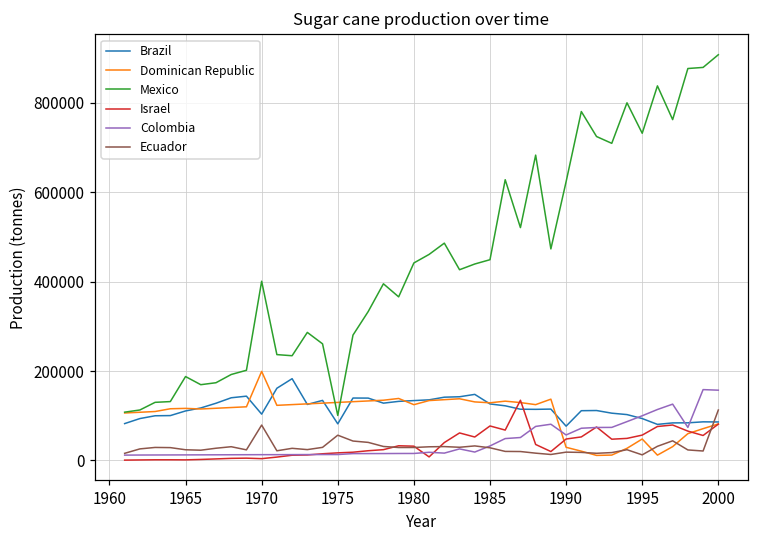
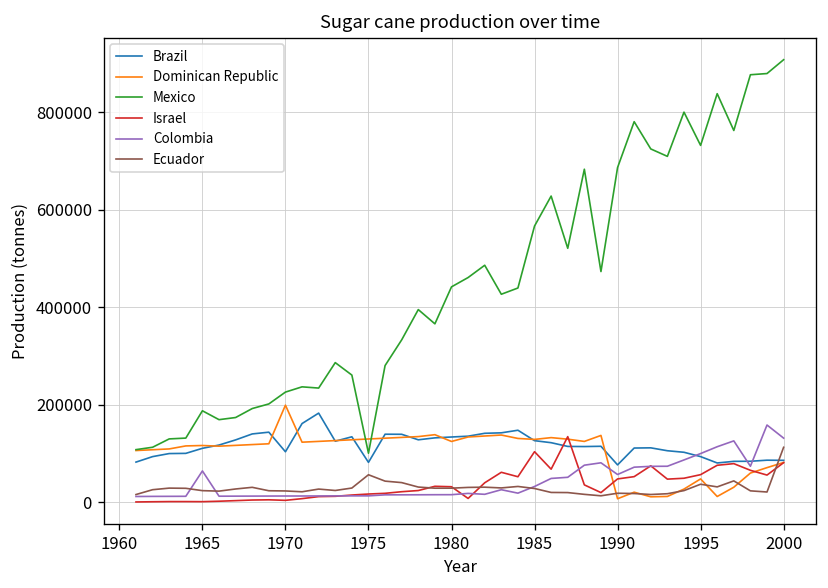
Colombia, 1965: 10000 -> 60000
Mexico, 1970: 400000 -> 230000
Ecuador, 1970: 80000 -> 20000
Mexico, 1985: 450000 -> 570000
Israel, 1985: 80000 -> 100000
Dominican Republic, 1990: 30000 -> 10000
Mexico, 1990: 620000 -> 690000
Ecuador, 1995: 10000 -> 40000
Colombia, 2000: 160000 -> 130000
